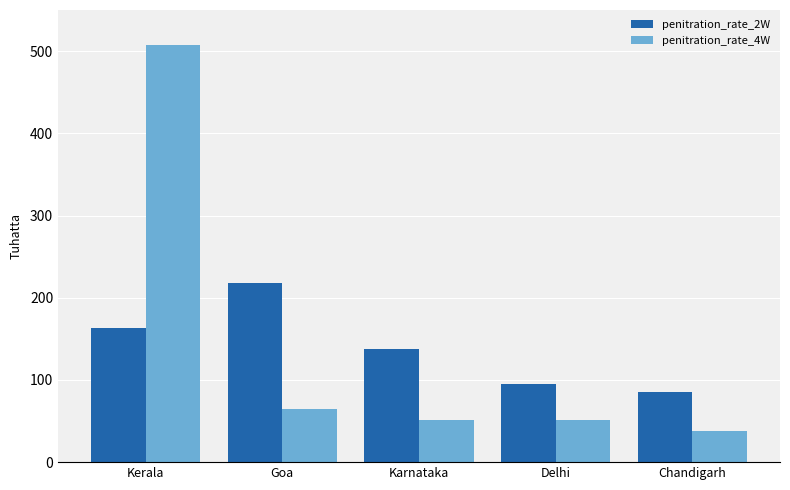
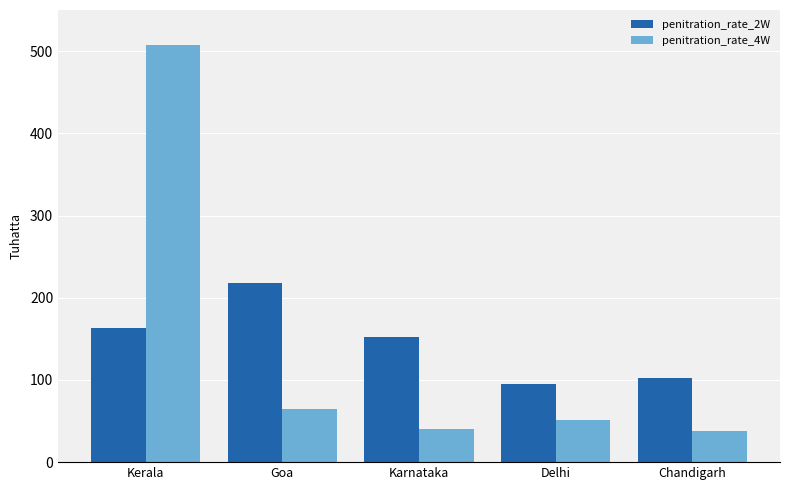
penitration_rate_2W, Karnataka: 140 -> 150
penitration_rate_4W, Karnataka: 50 -> 40
penitration_rate_2W, Chandigarh: 90 -> 100
